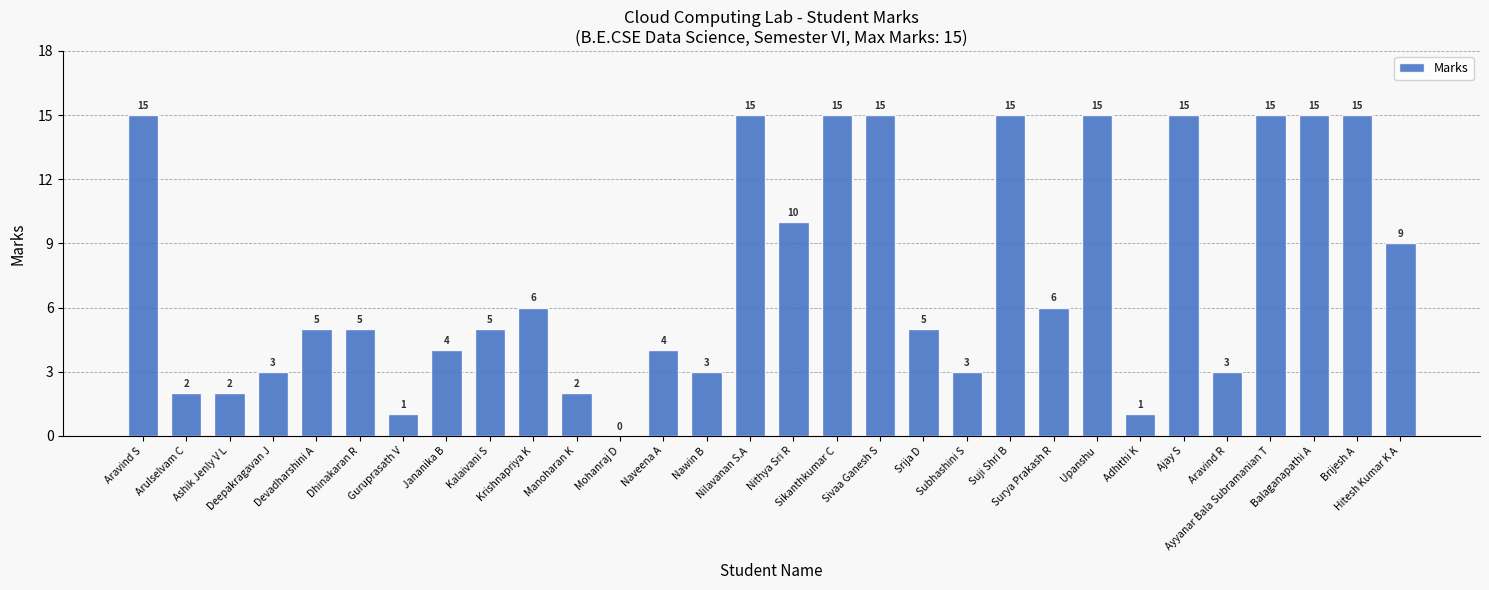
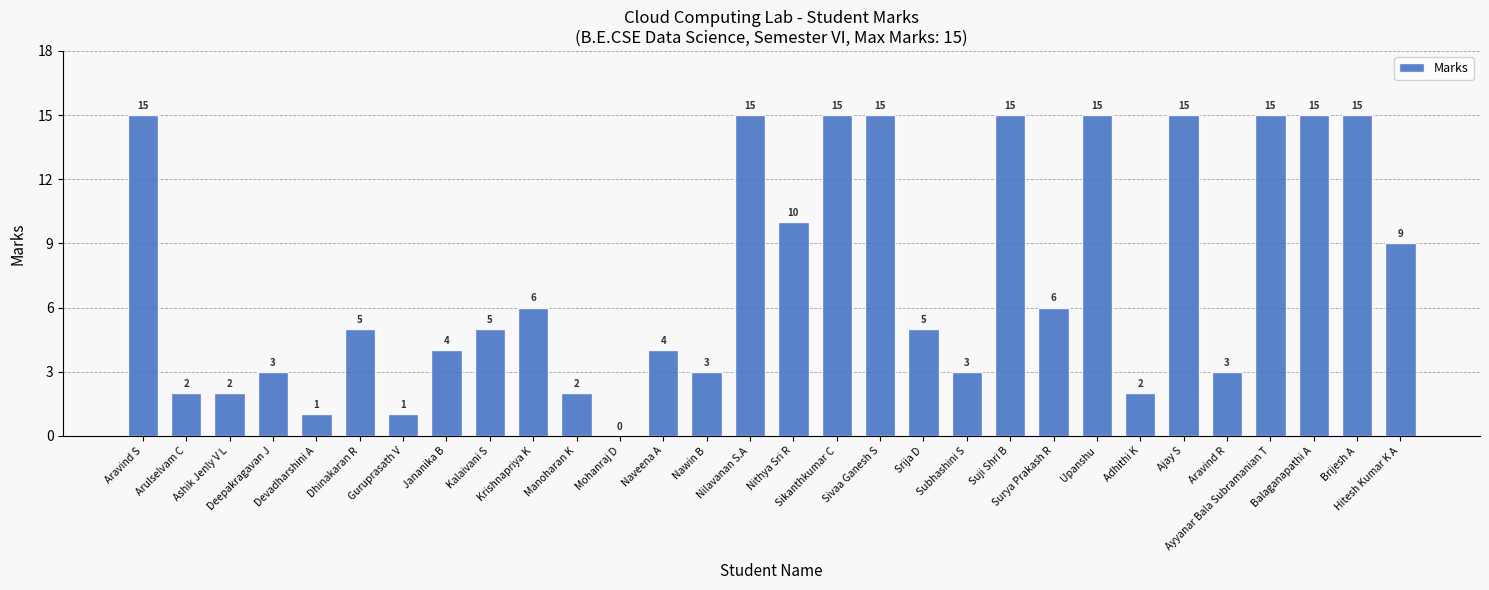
Devadharshini A: 5 -> 1
Adhithi K: 1 -> 2
